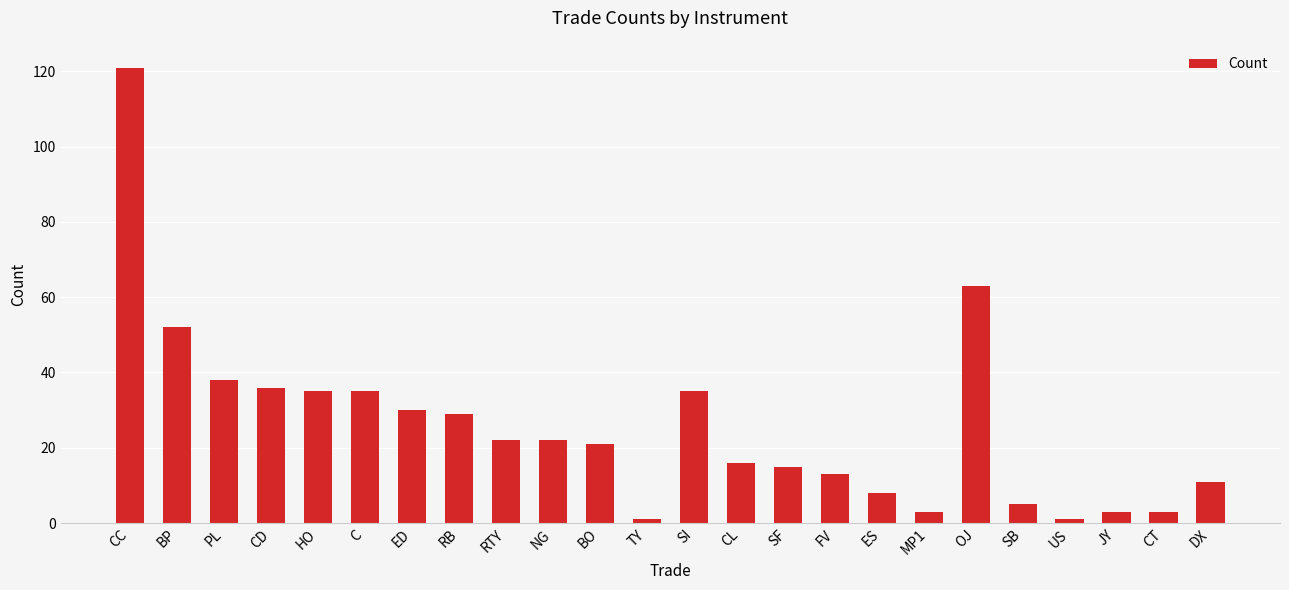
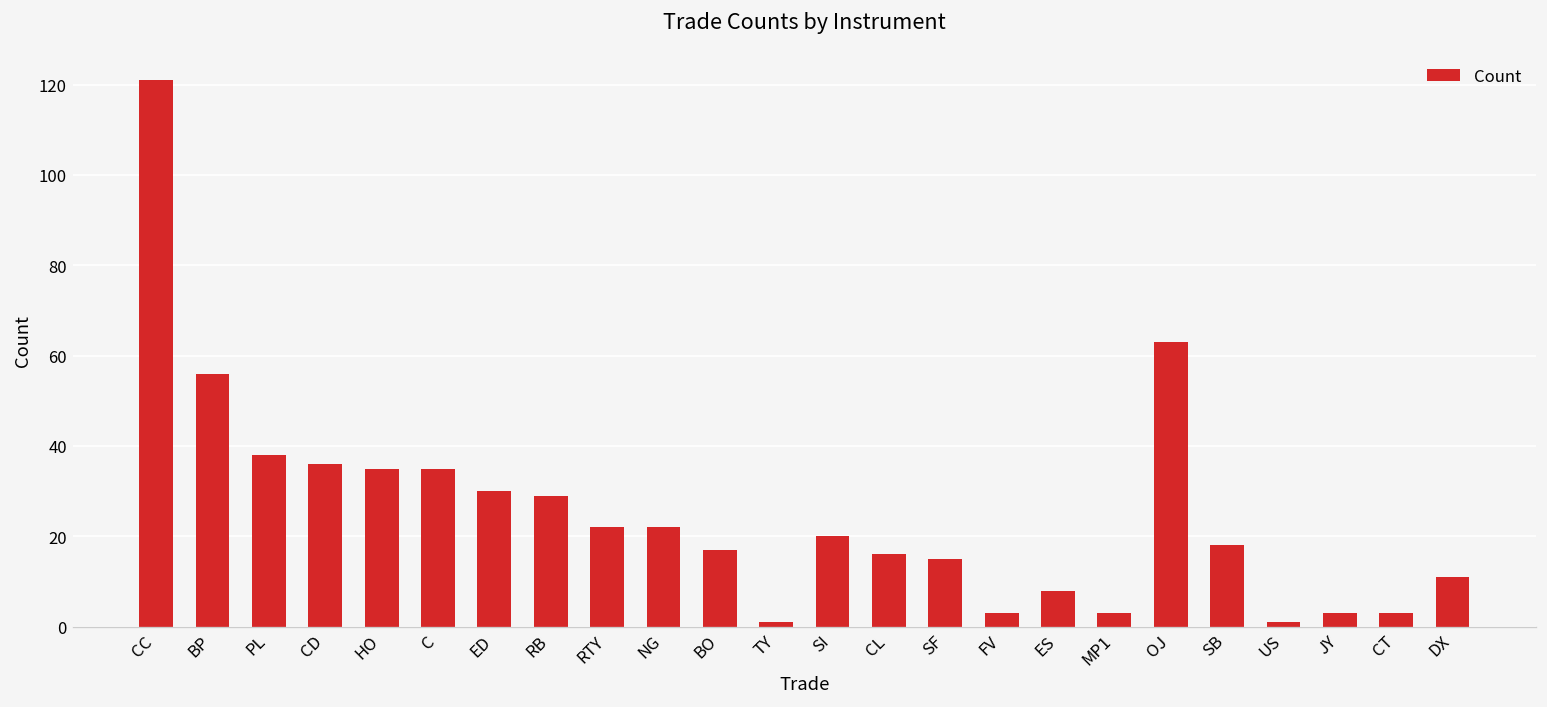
BP: 52 -> 56
BO: 21 -> 17
SI: 35 -> 20
FV: 13 -> 3
SB: 5 -> 18
